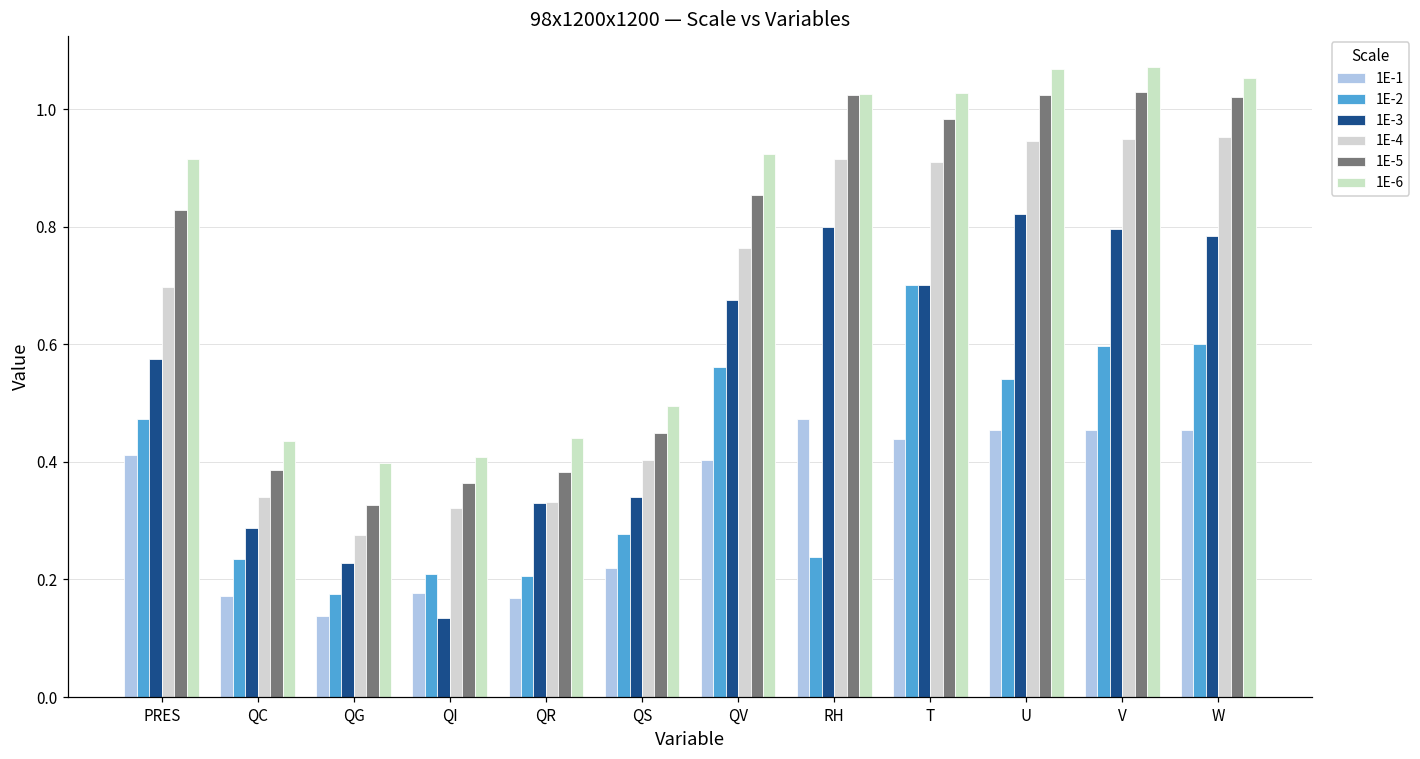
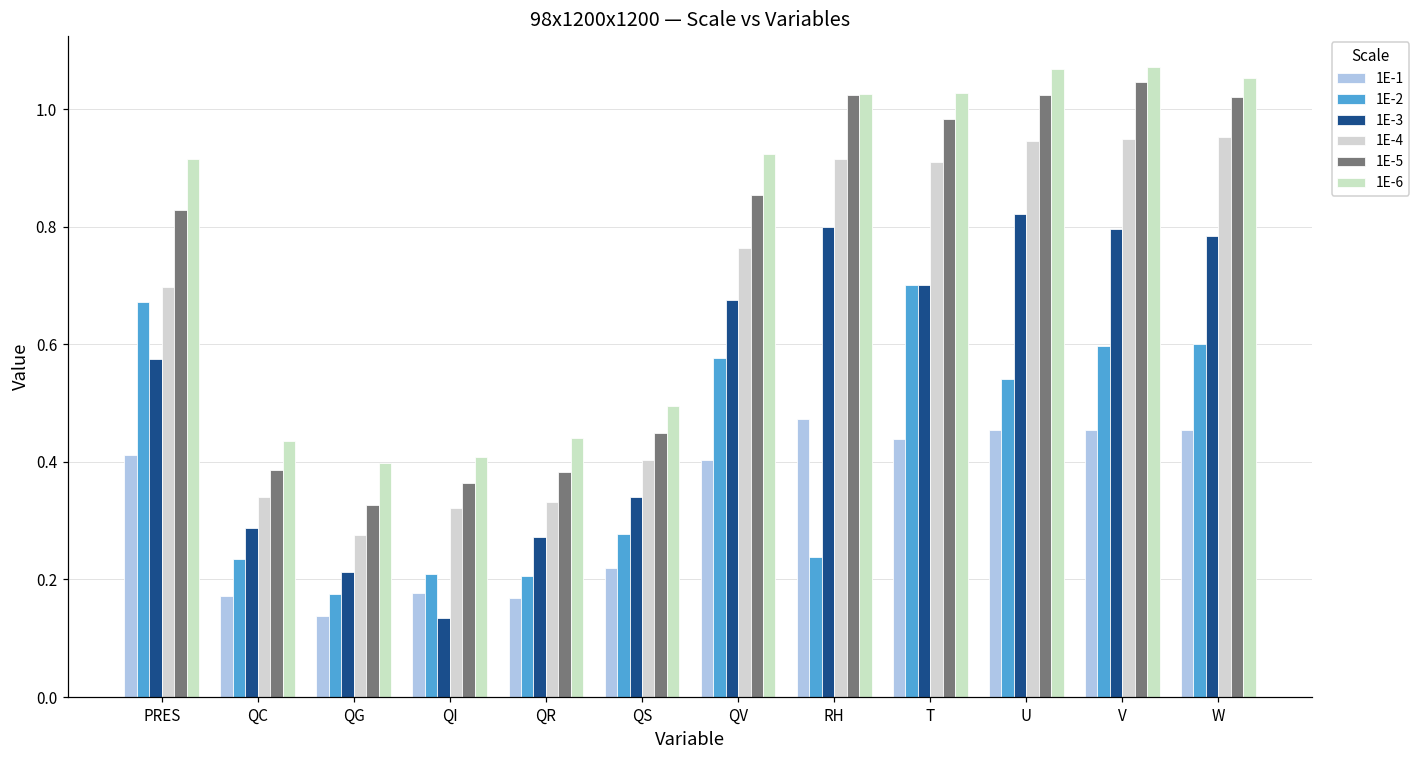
1E-2, PRES: 0.47 -> 0.67
1E-3, QG: 0.23 -> 0.21
1E-3, QR: 0.33 -> 0.27
1E-2, QV: 0.56 -> 0.58
1E-5, V: 1.03 -> 1.05
